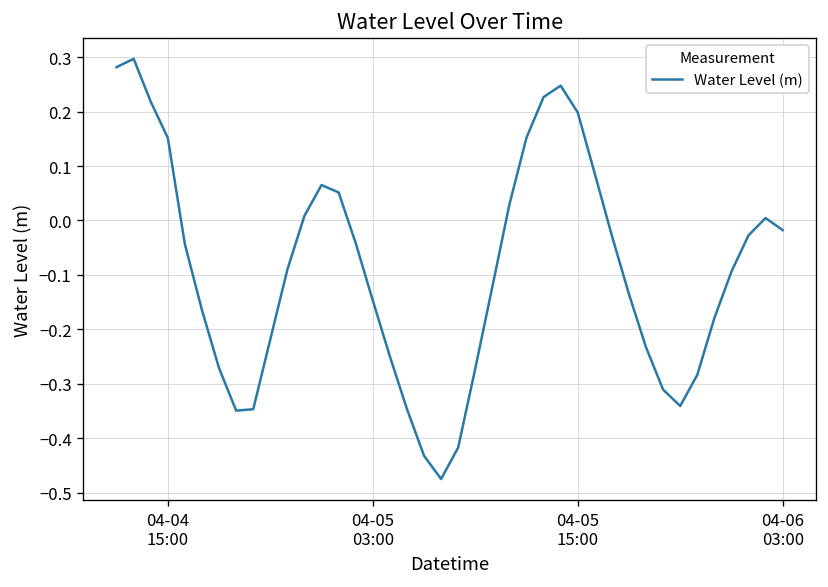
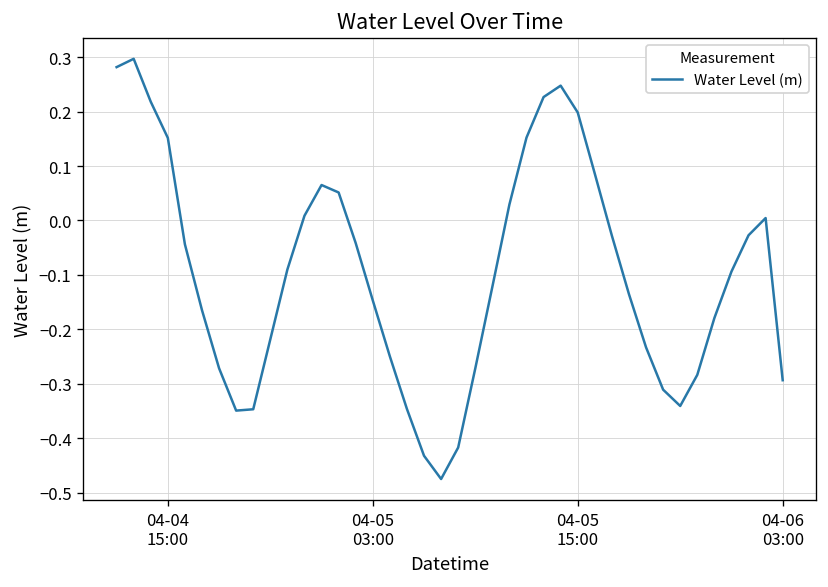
04-06 03:00: -0.02 -> -0.29
